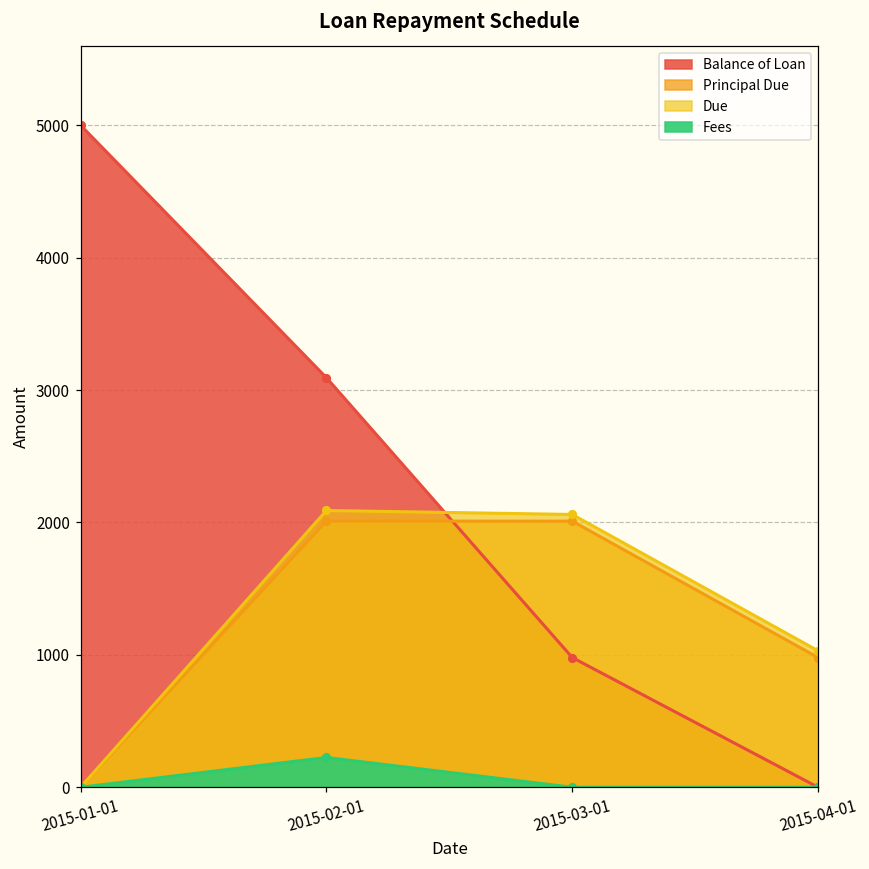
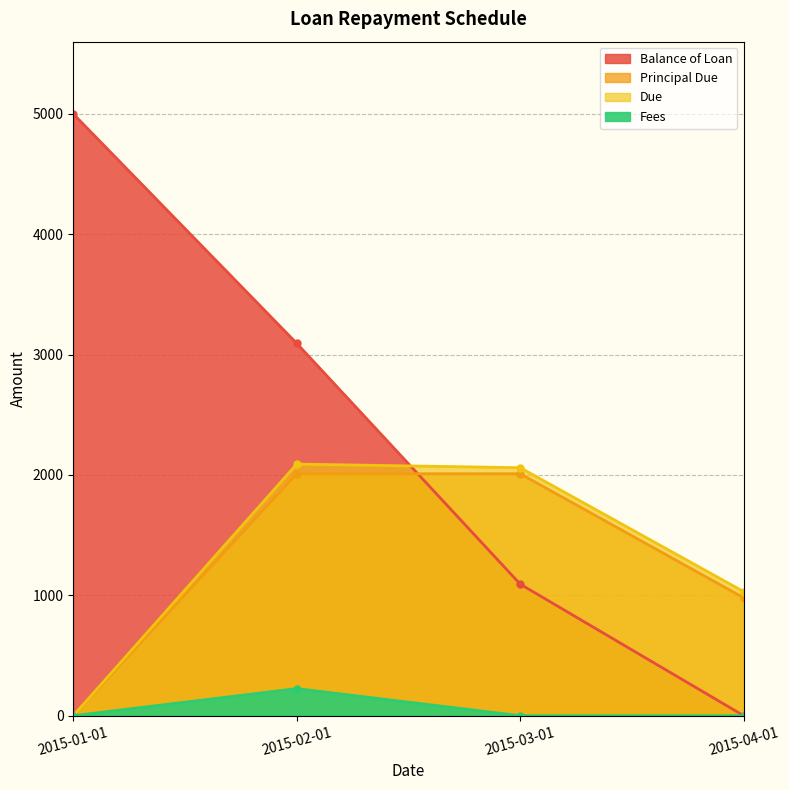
Balance of Loan, 2015-03-01: 980 -> 1090
